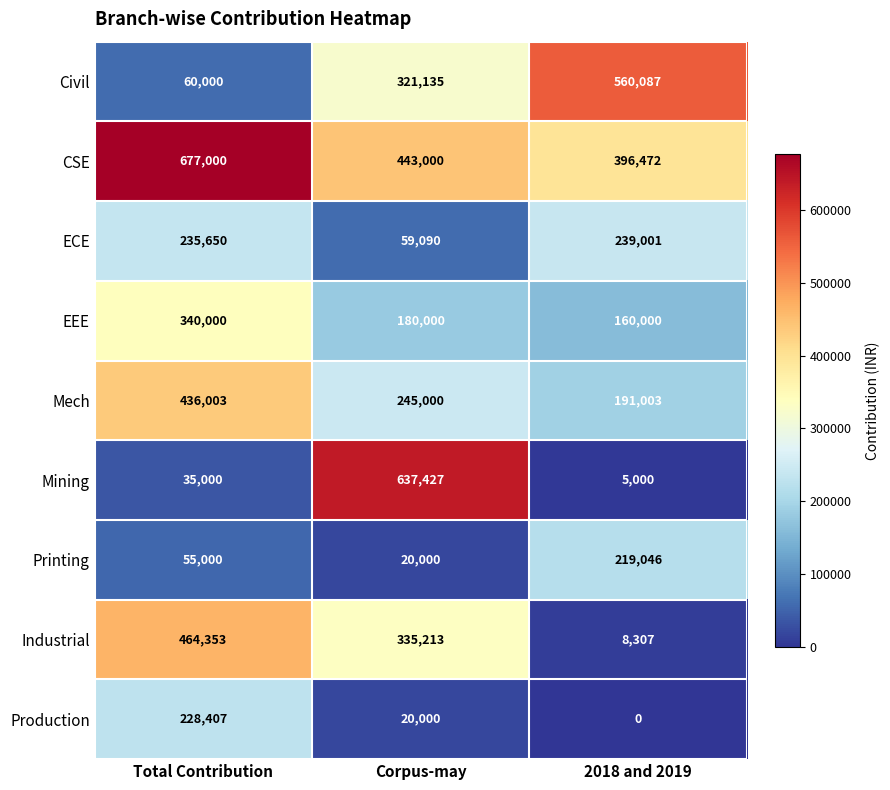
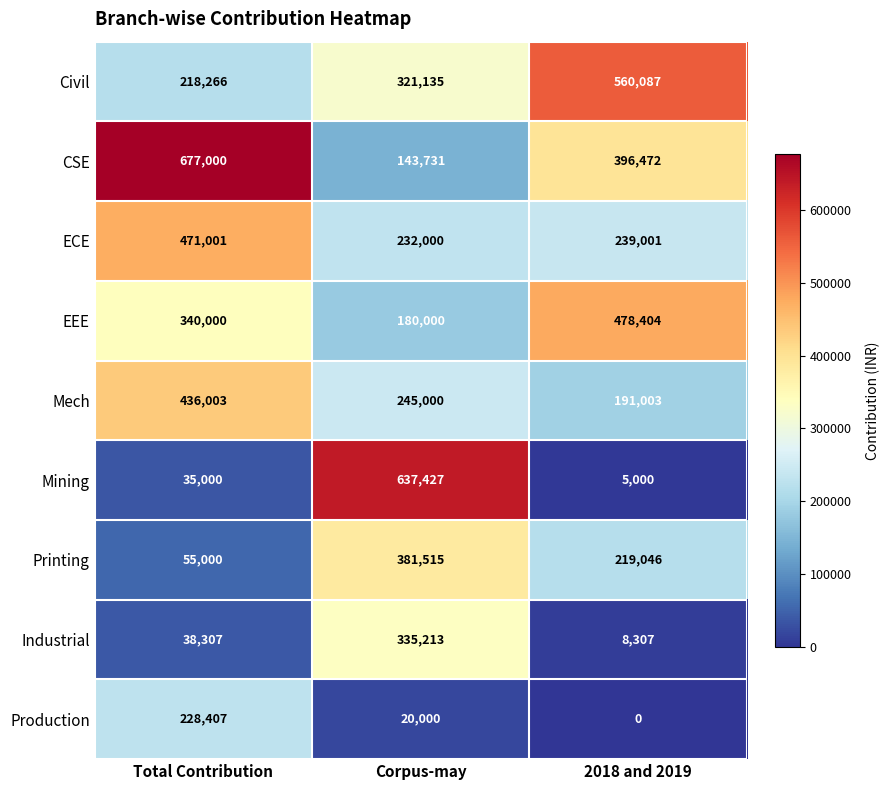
Civil, Total Contribution: 60,000 -> 218,266
CSE, Corpus-may: 443,000 -> 143,731
ECE, Total Contribution: 235,650 -> 471,001
ECE, Corpus-may: 59,090 -> 232,000
EEE, 2018 and 2019: 160,000 -> 478,404
Printing, Corpus-may: 20,000 -> 381,515
Industrial, Total Contribution: 464,353 -> 38,307
